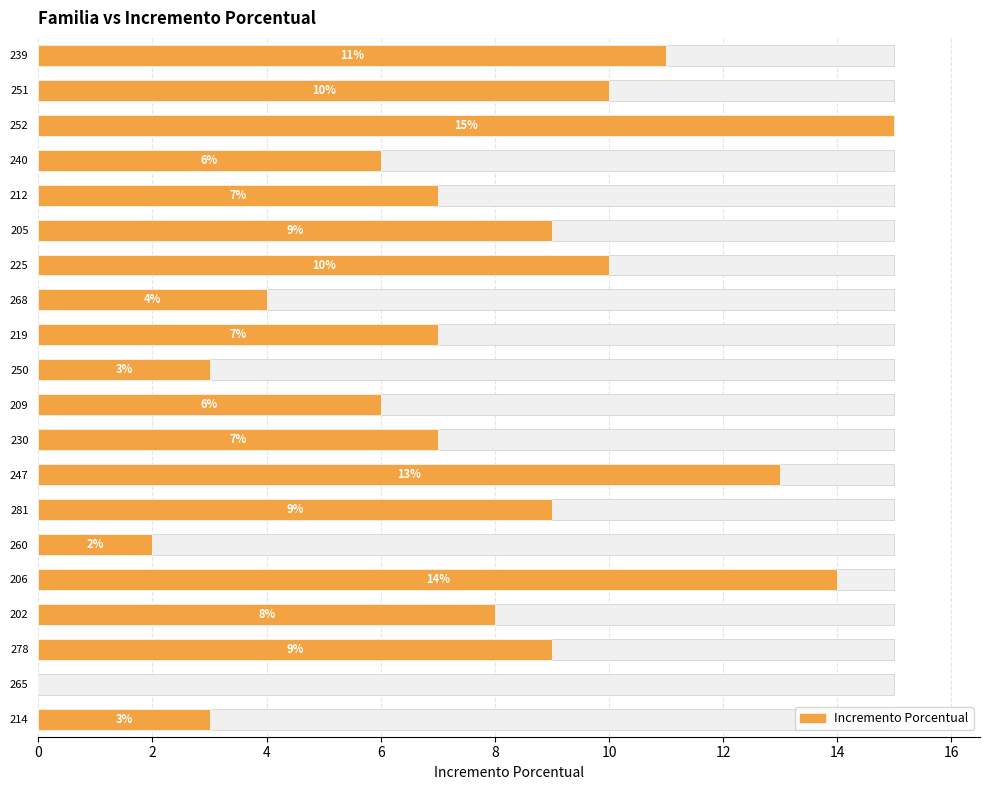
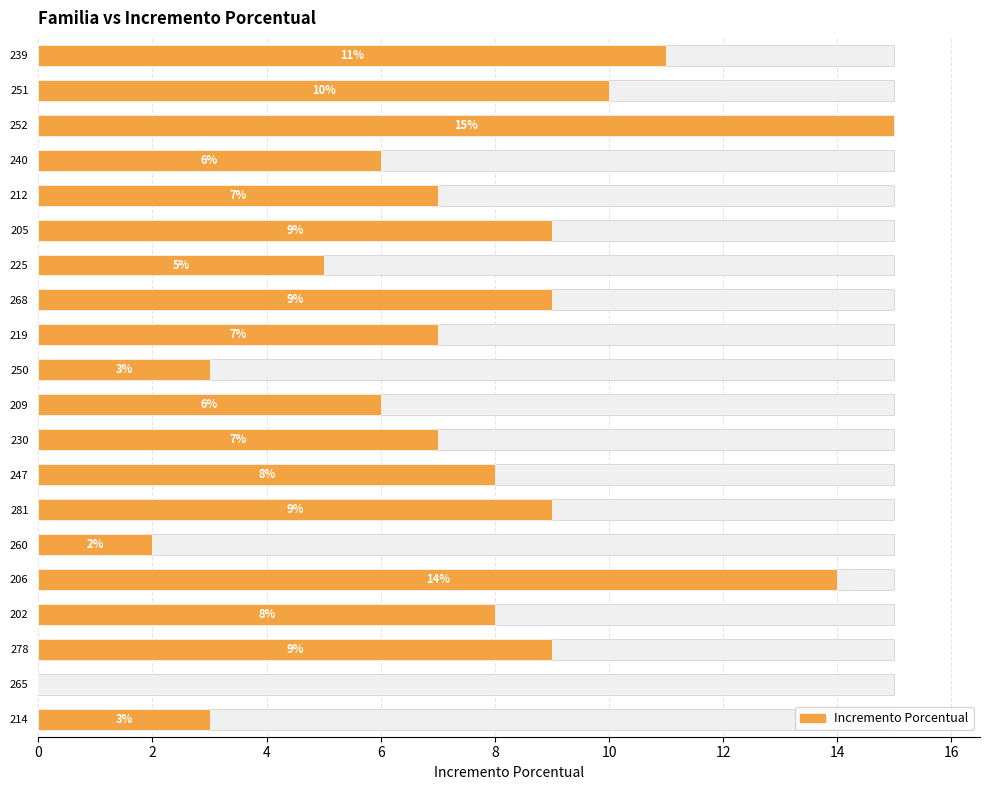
Incremento Porcentual, 225: 10% -> 5%
Incremento Porcentual, 268: 4% -> 9%
Incremento Porcentual, 247: 13% -> 8%
